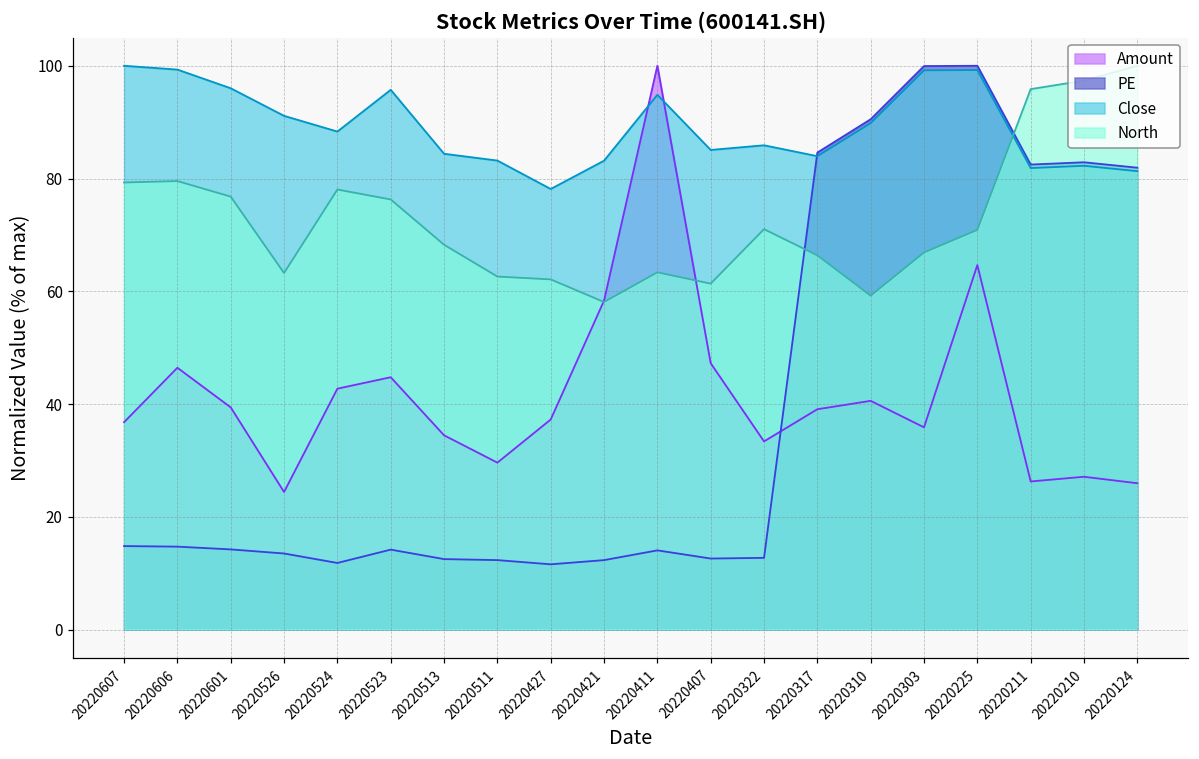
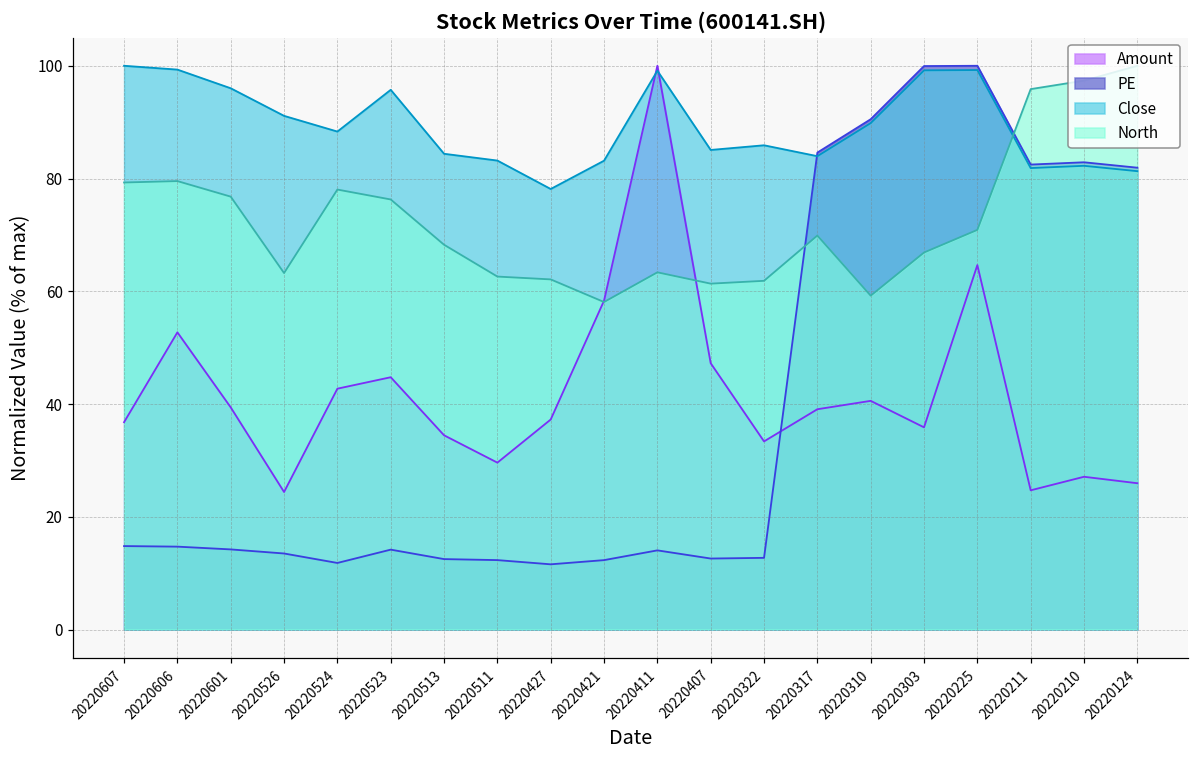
Amount, 20220606: 46 -> 53
Close, 20220411: 95 -> 99
North, 20220322: 71 -> 62
North, 20220317: 66 -> 70
Amount, 20220211: 26 -> 25
